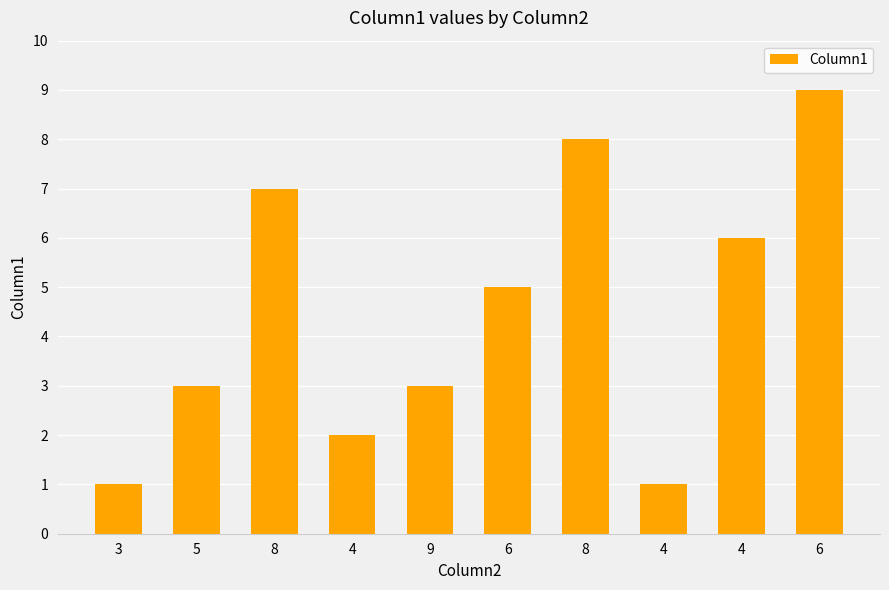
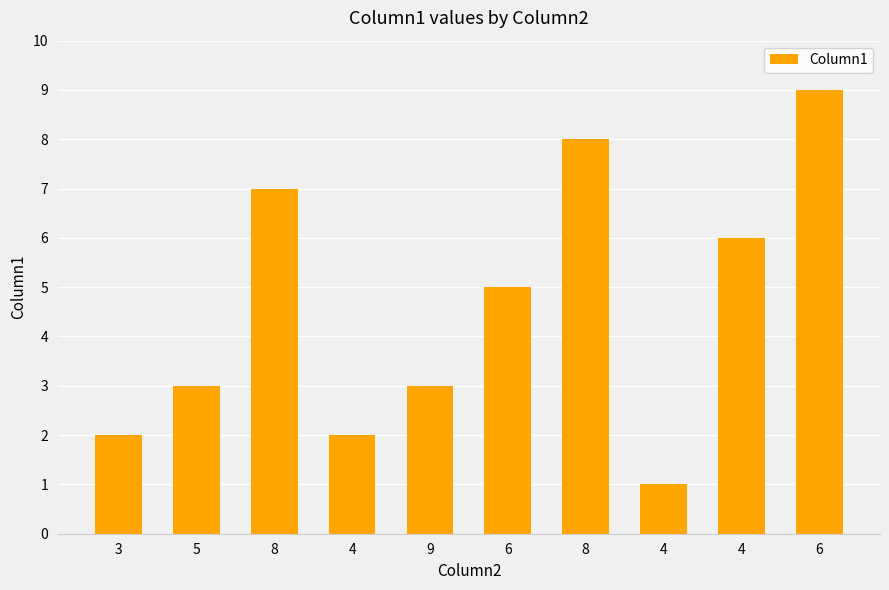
3: 1 -> 2
